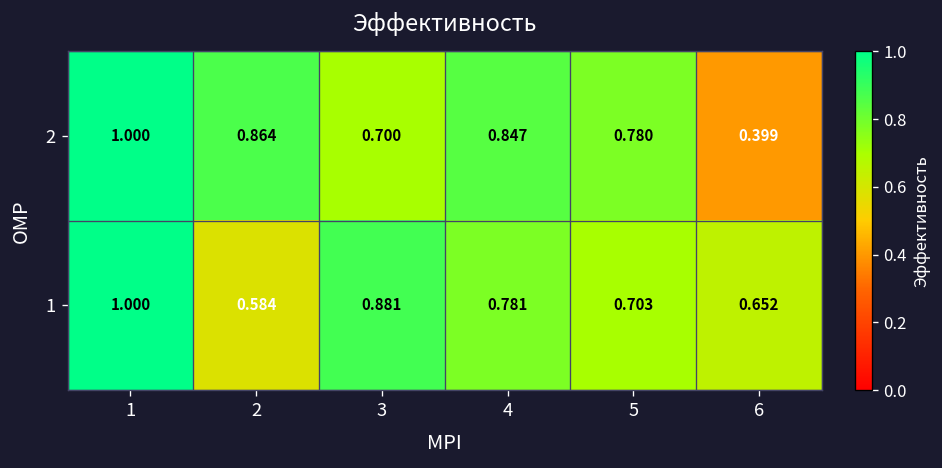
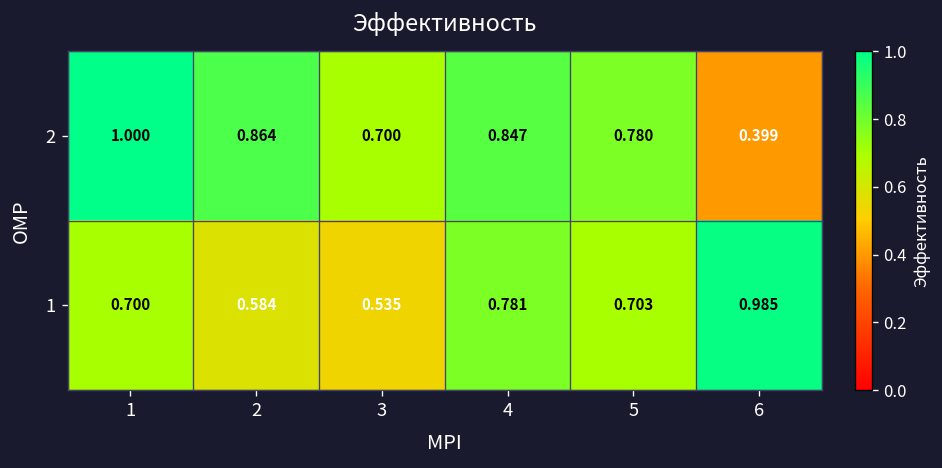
1, 1: 1.000 -> 0.700
1, 3: 0.881 -> 0.535
1, 6: 0.652 -> 0.985
